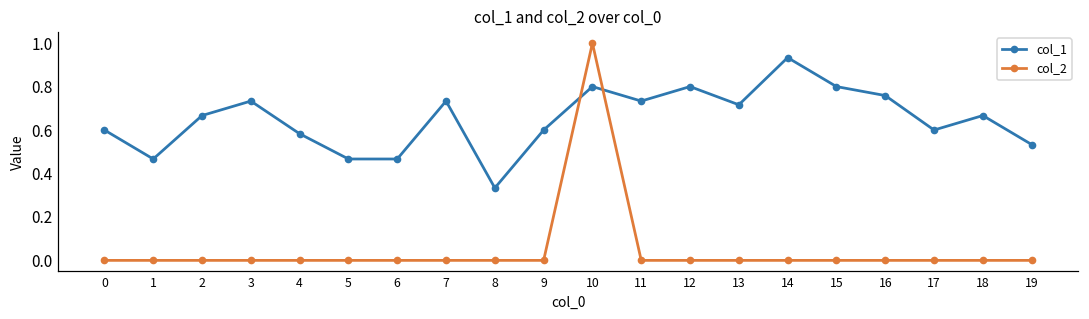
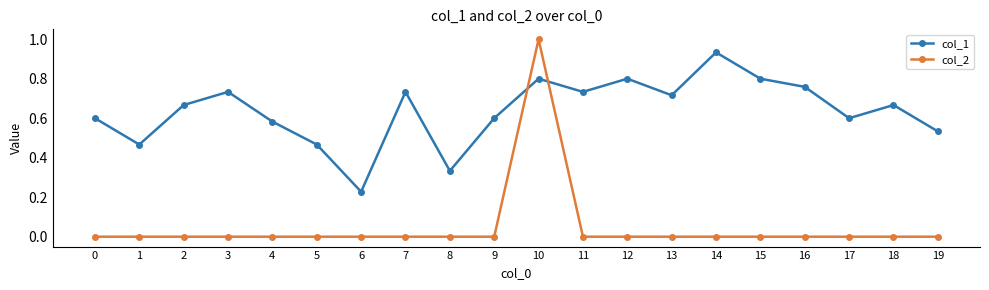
col_1, 6: 0.47 -> 0.23
